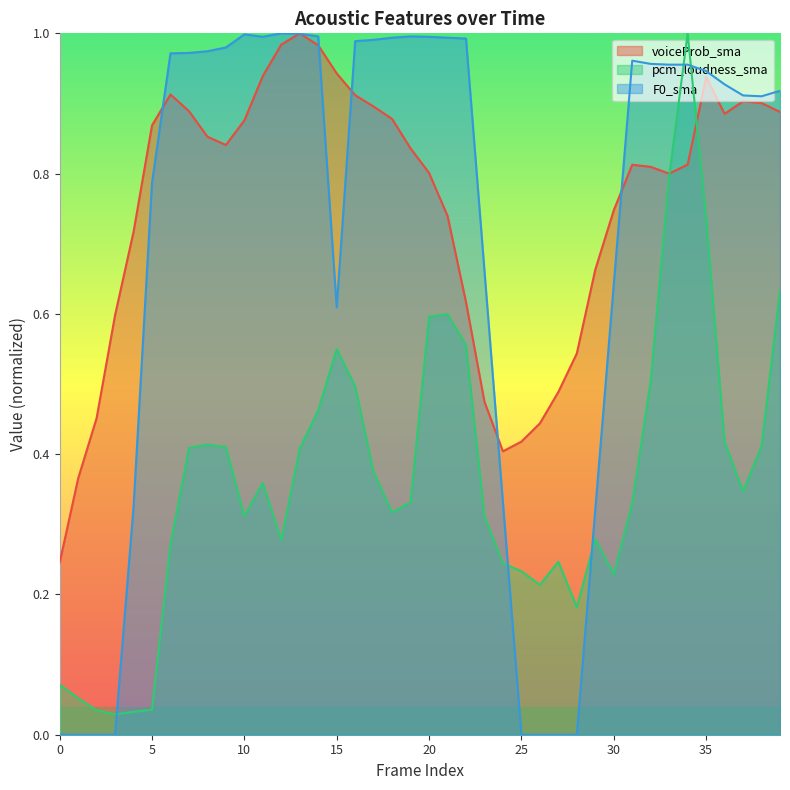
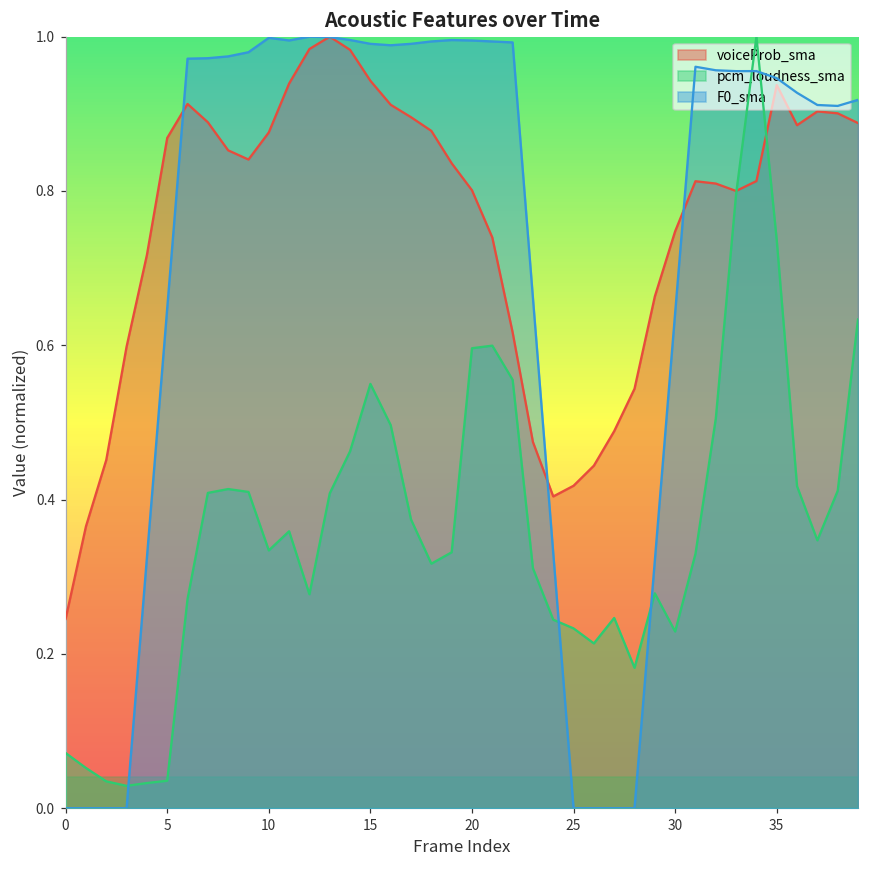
F0_sma, 5: 0.79 -> 0.65
pcm_loudness_sma, 10: 0.31 -> 0.33
F0_sma, 15: 0.61 -> 0.99
